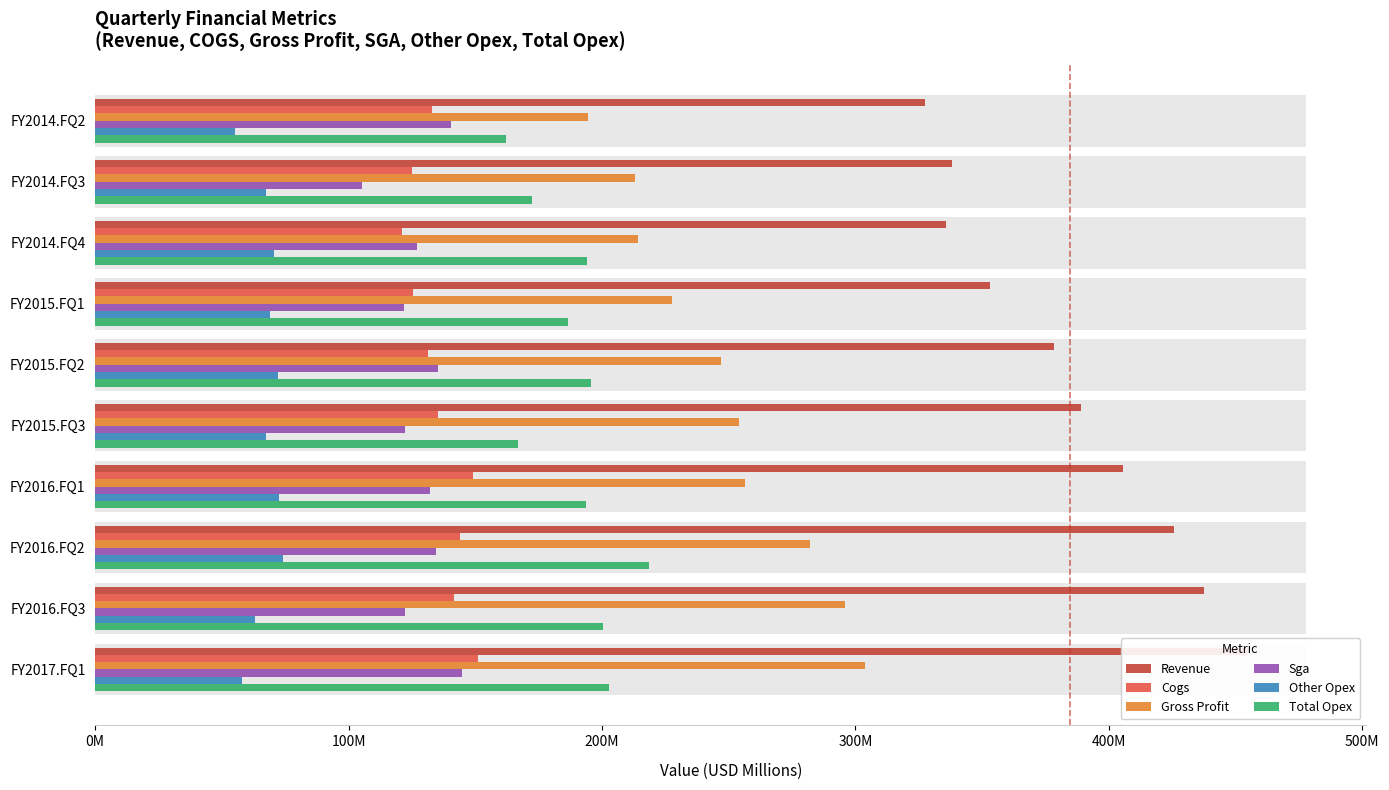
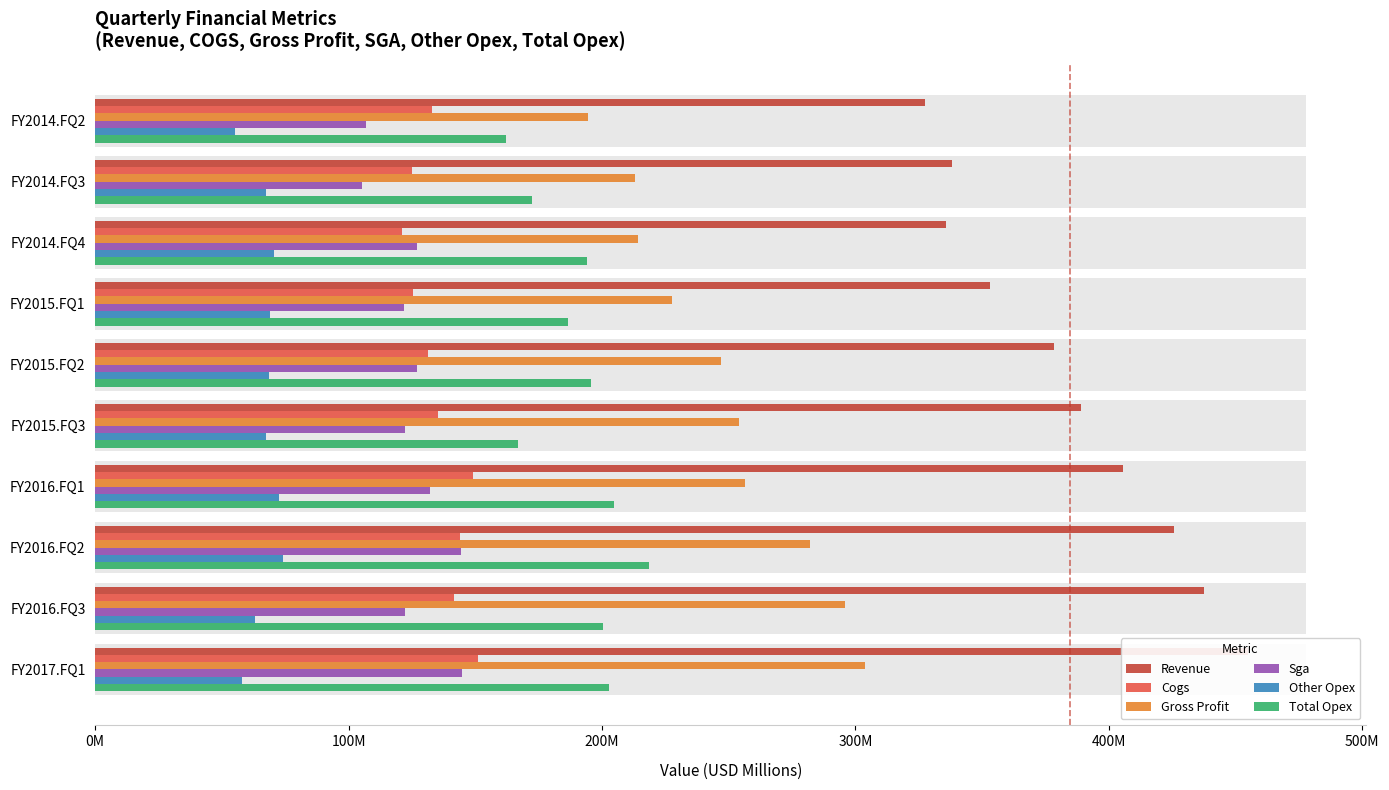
Sga, FY2014.FQ2: 140000000 -> 107000000
Sga, FY2015.FQ2: 135000000 -> 127000000
Other Opex, FY2015.FQ2: 72000000 -> 69000000
Total Opex, FY2016.FQ1: 194000000 -> 205000000
Sga, FY2016.FQ2: 135000000 -> 144000000
